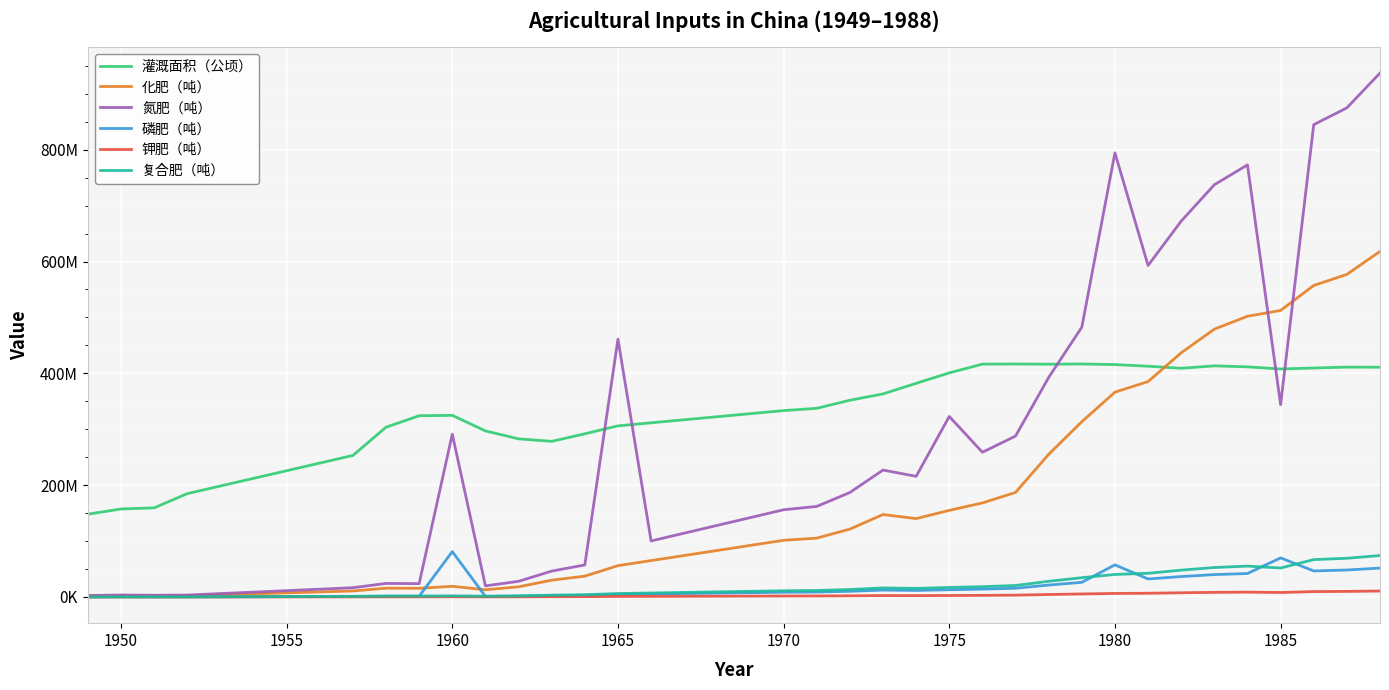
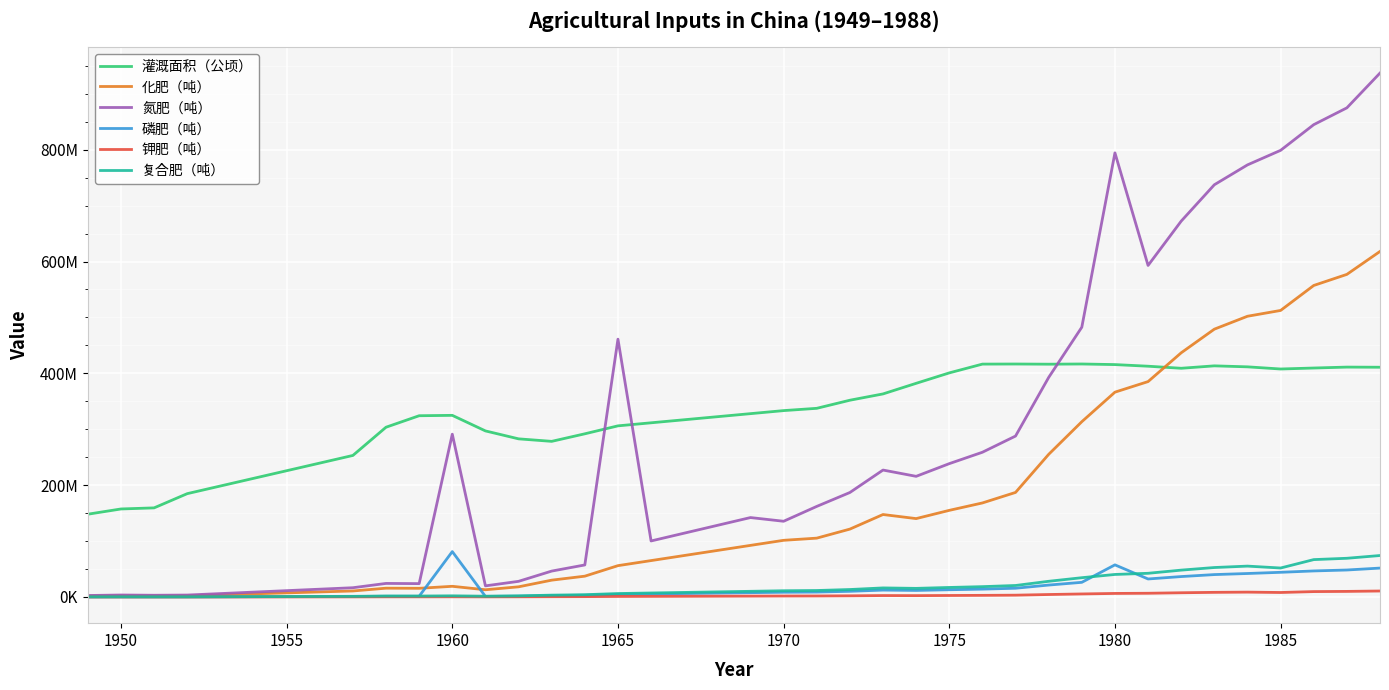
氮肥（吨）, 1970: 160000000 -> 140000000
氮肥（吨）, 1975: 320000000 -> 240000000
氮肥（吨）, 1985: 340000000 -> 800000000
磷肥（吨）, 1985: 70000000 -> 40000000
